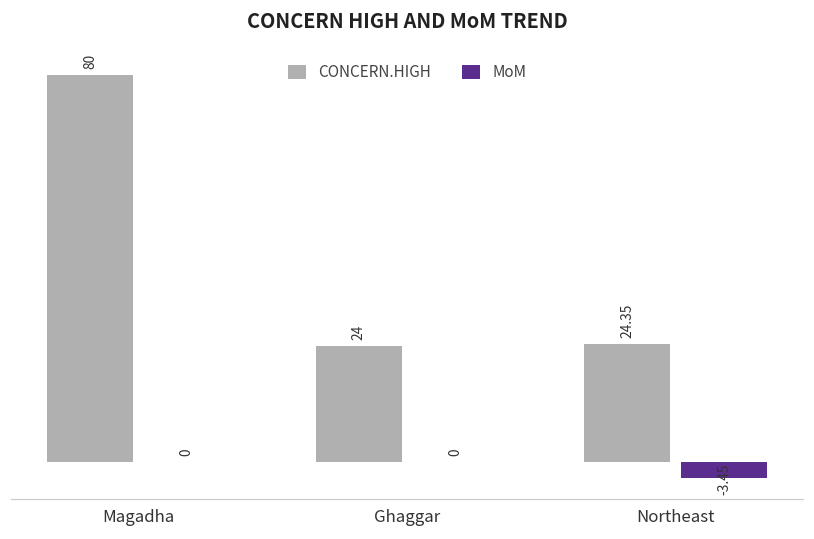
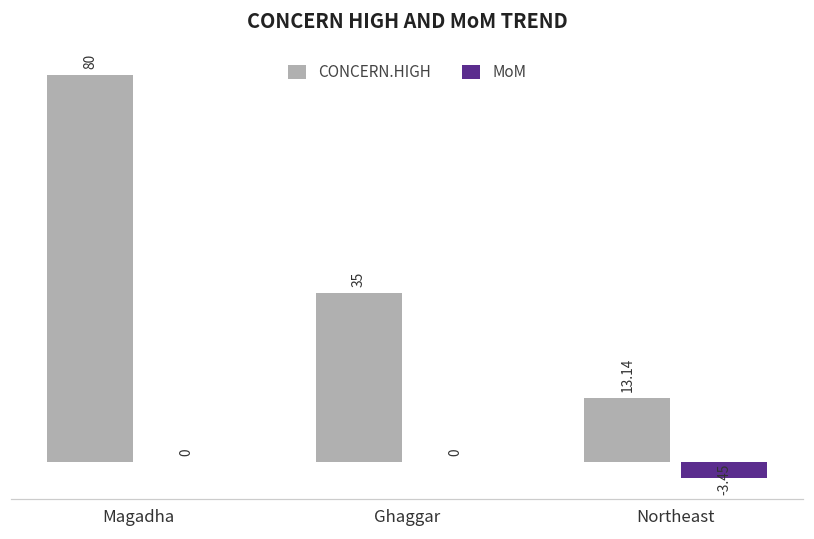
CONCERN.HIGH, Ghaggar: 24 -> 35
CONCERN.HIGH, Northeast: 24.35 -> 13.14
